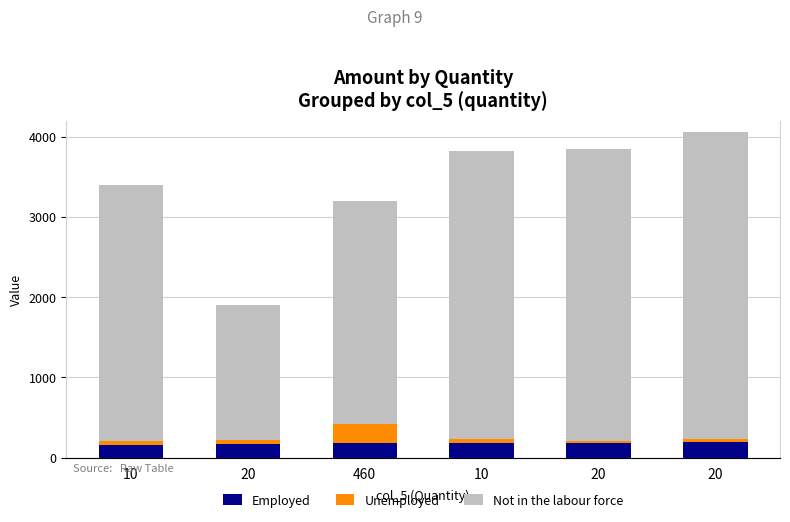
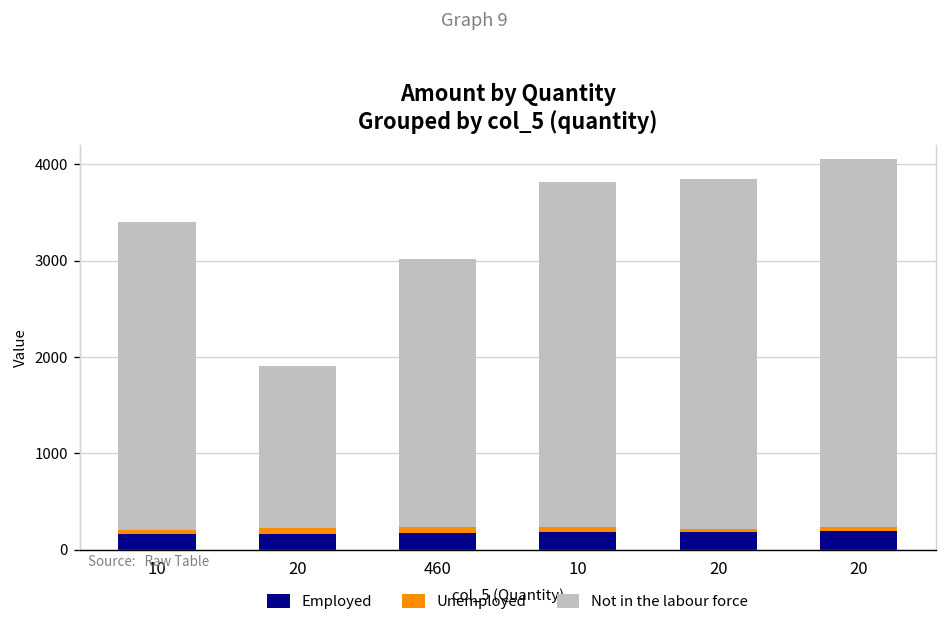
Unemployed, 460: 200 -> 100
